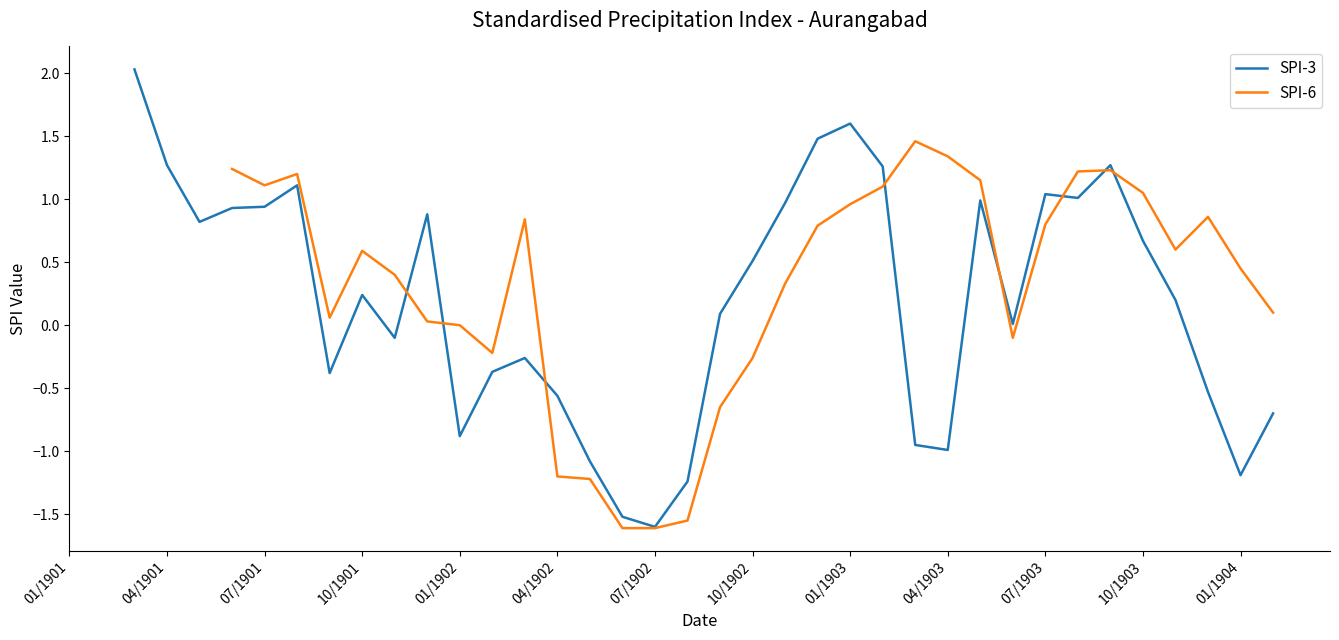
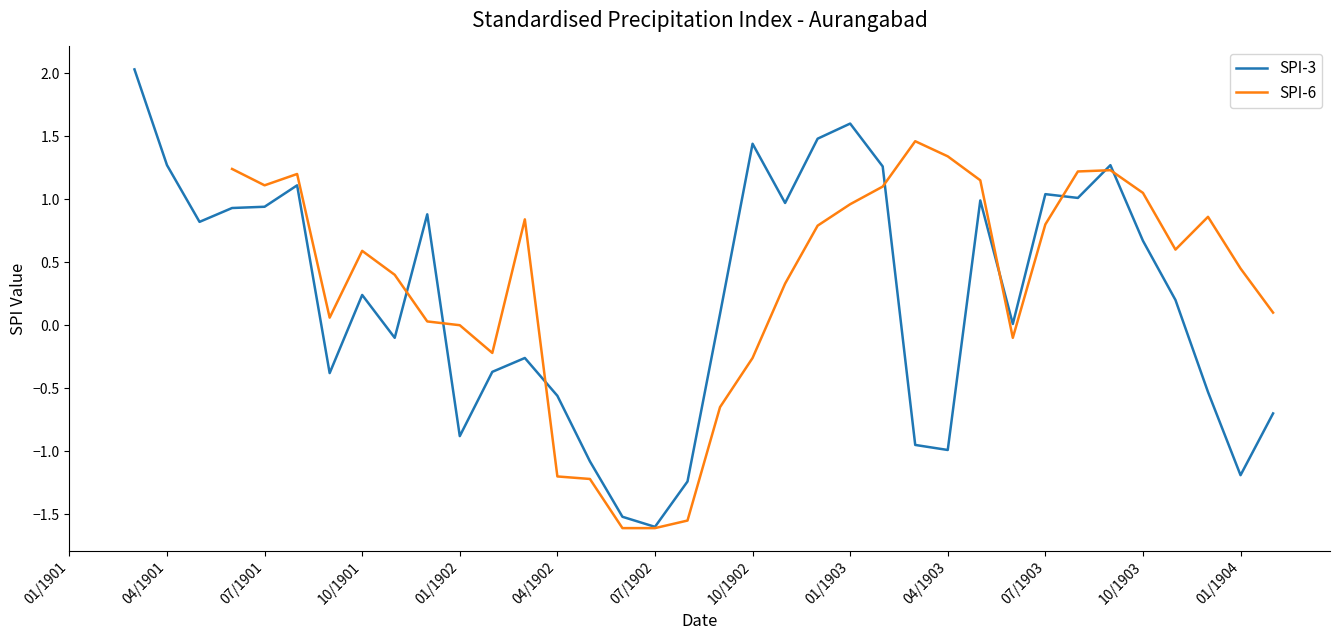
SPI-3, 10/1902: 0.51 -> 1.44
